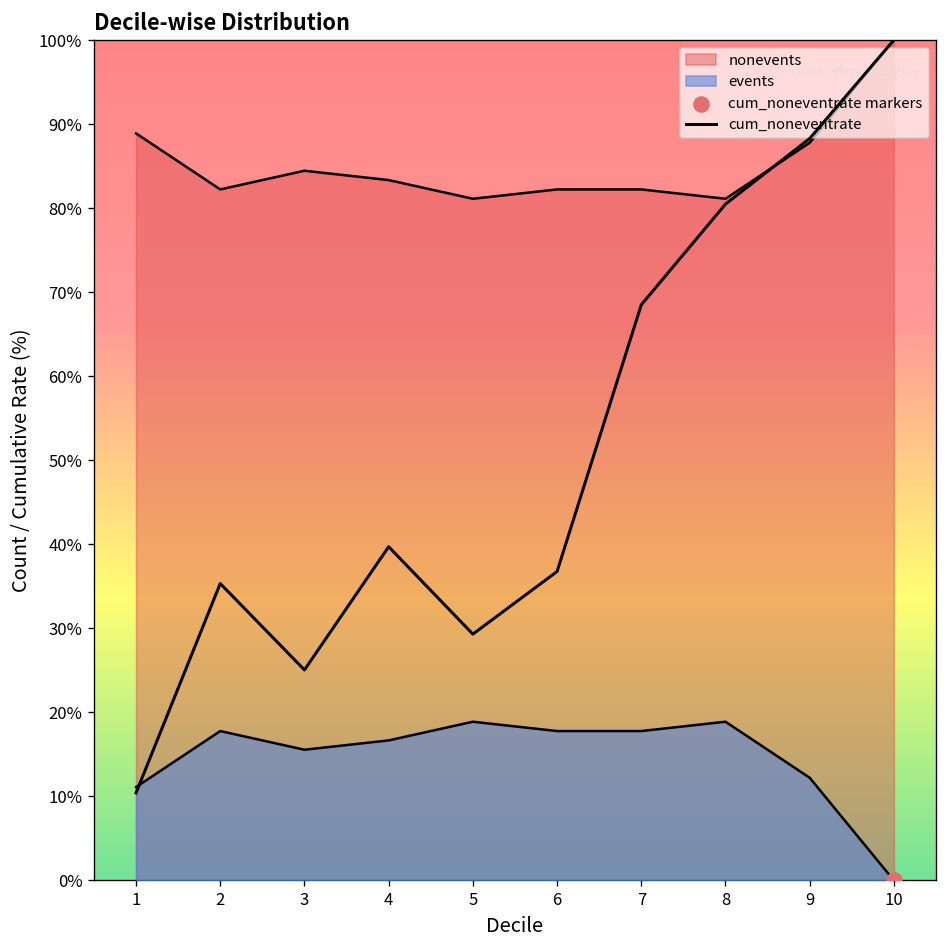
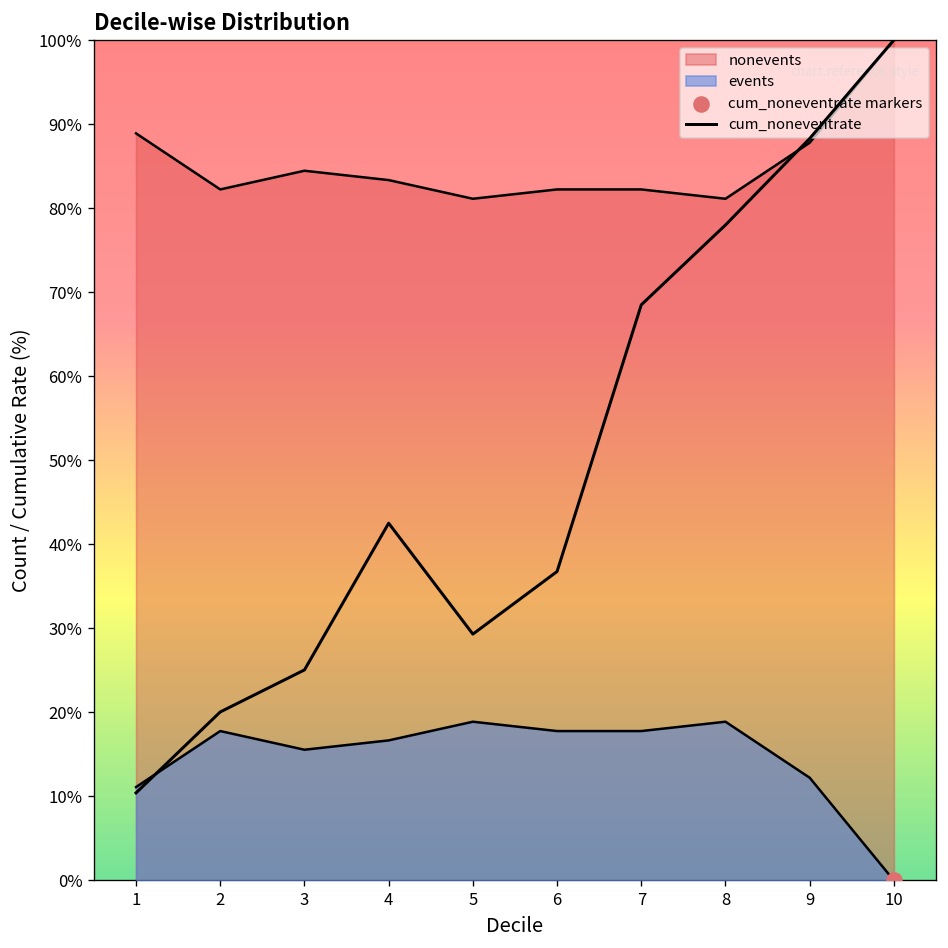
cum_noneventrate, 2: 35% -> 20%
cum_noneventrate, 4: 40% -> 43%
cum_noneventrate, 8: 80% -> 78%
